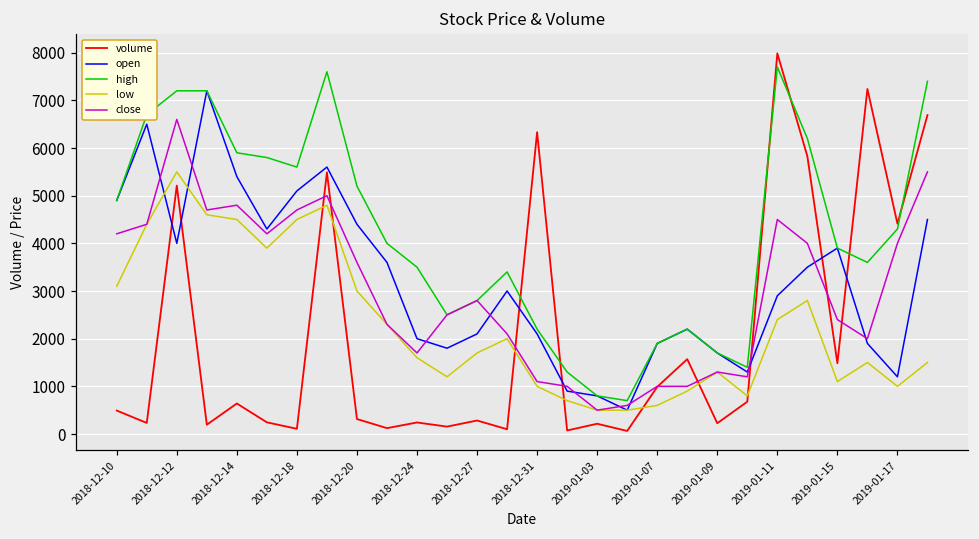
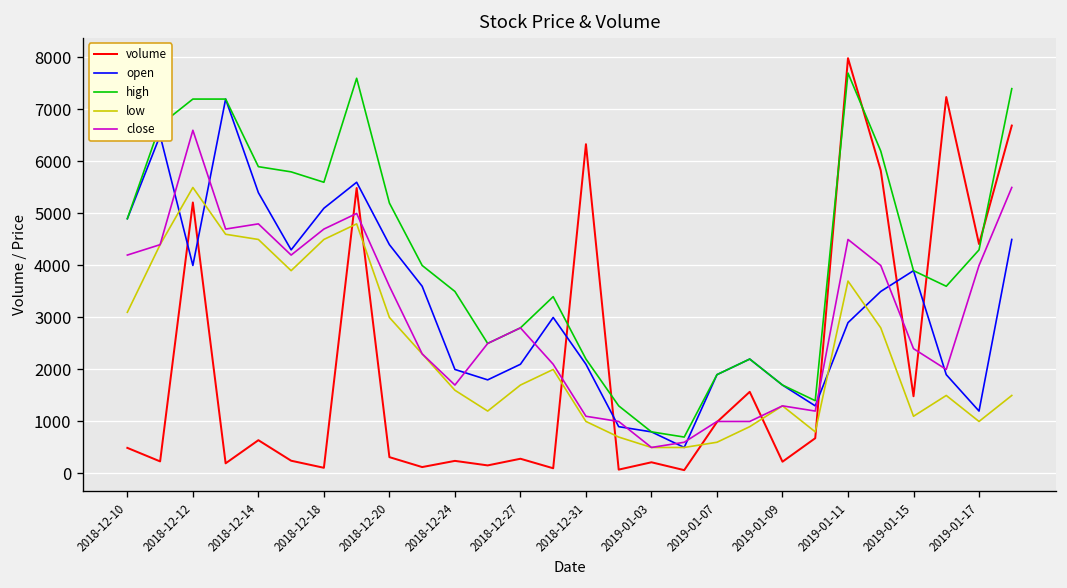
low, 2019-01-11: 2400 -> 3700
